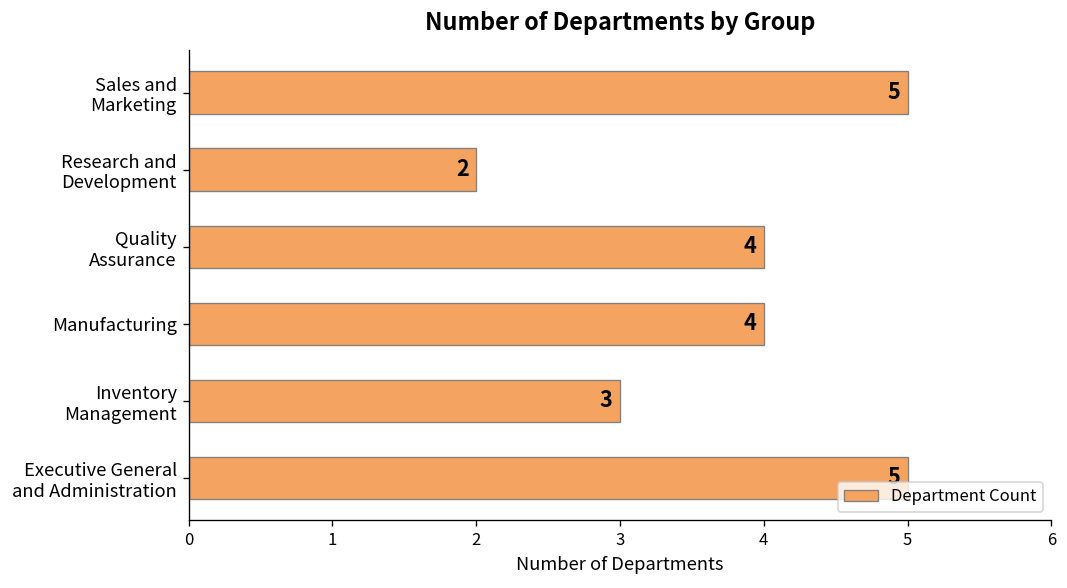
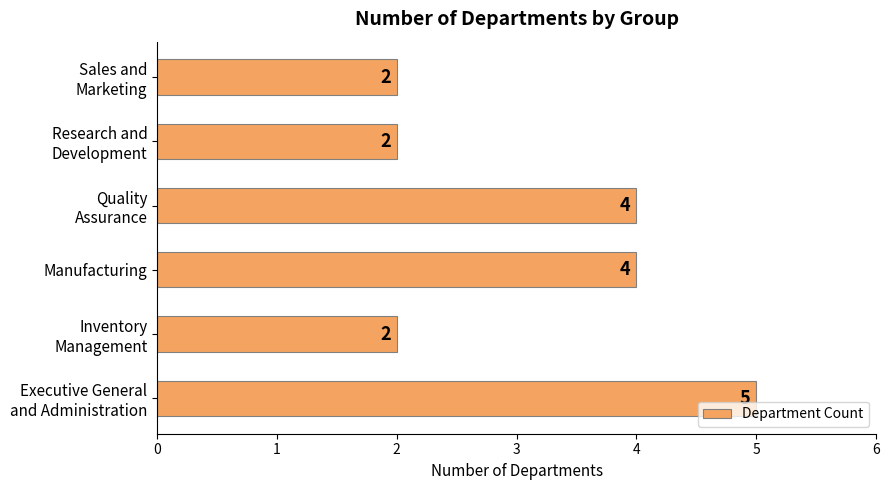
Sales and Marketing: 5 -> 2
Inventory Management: 3 -> 2
